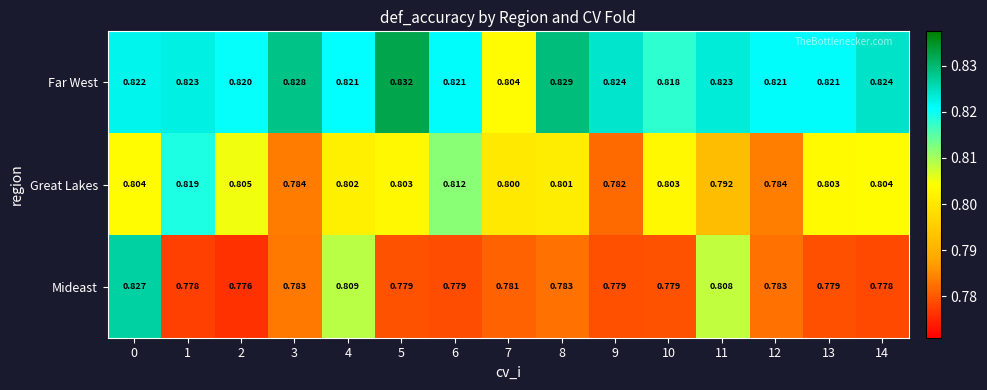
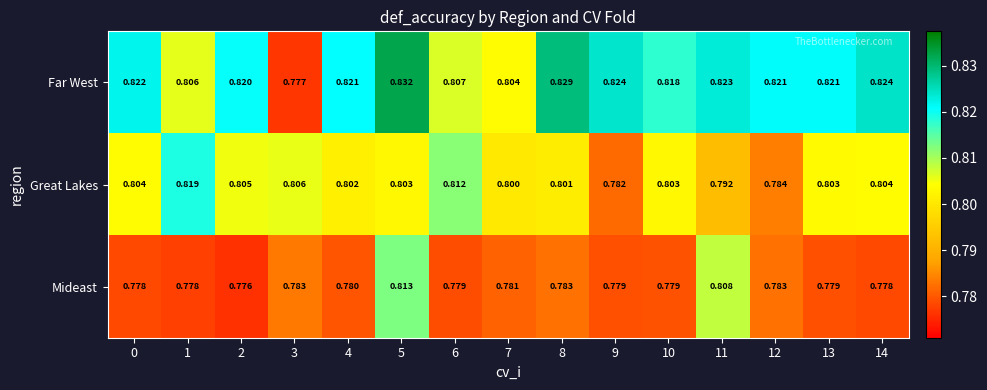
Far West, 1: 0.823 -> 0.806
Far West, 3: 0.828 -> 0.777
Far West, 6: 0.821 -> 0.807
Great Lakes, 3: 0.784 -> 0.806
Mideast, 0: 0.827 -> 0.778
Mideast, 4: 0.809 -> 0.780
Mideast, 5: 0.779 -> 0.813
